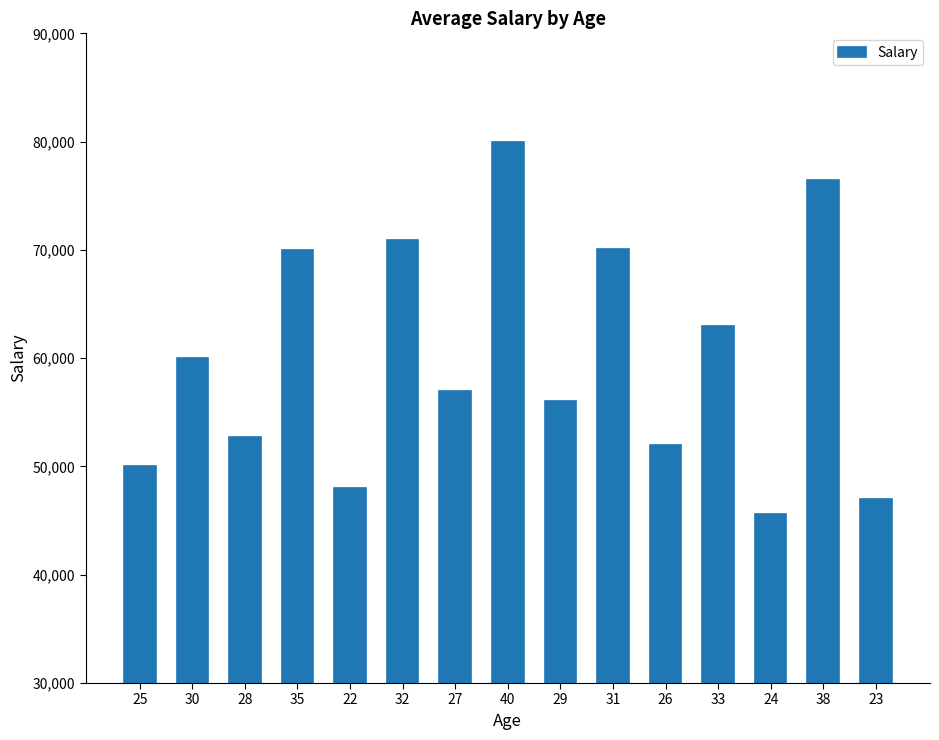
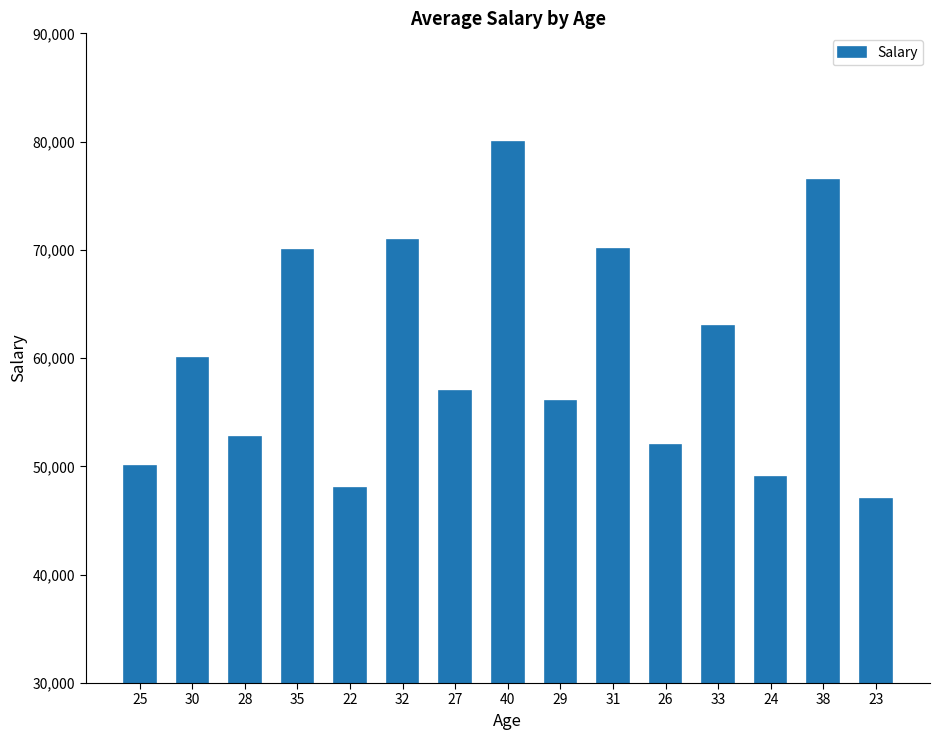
24: 45,700 -> 49,000
